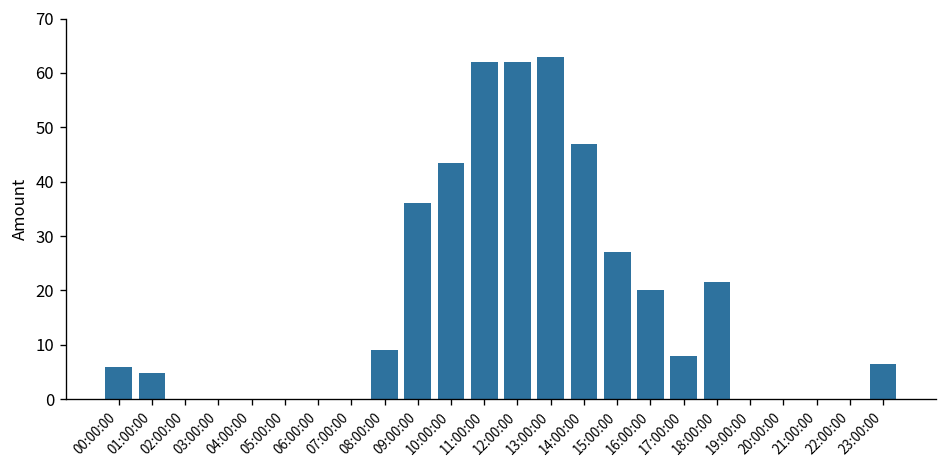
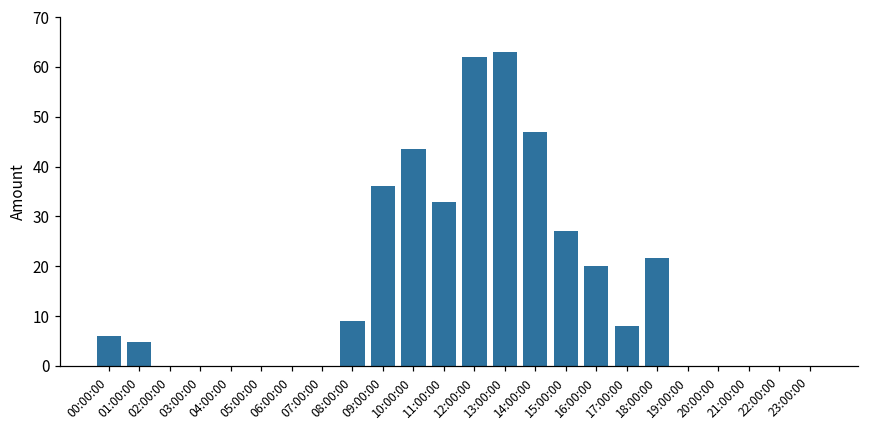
11:00:00: 62 -> 33
23:00:00: 7 -> 0
